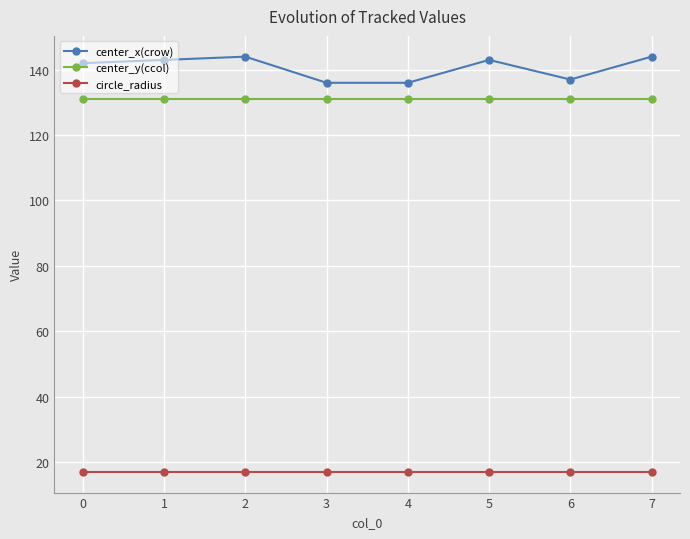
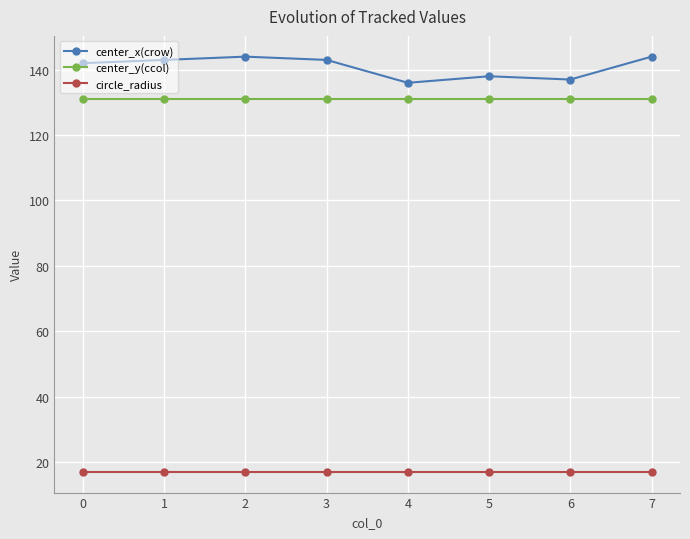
center_x(crow), 3: 136 -> 143
center_x(crow), 5: 143 -> 138
